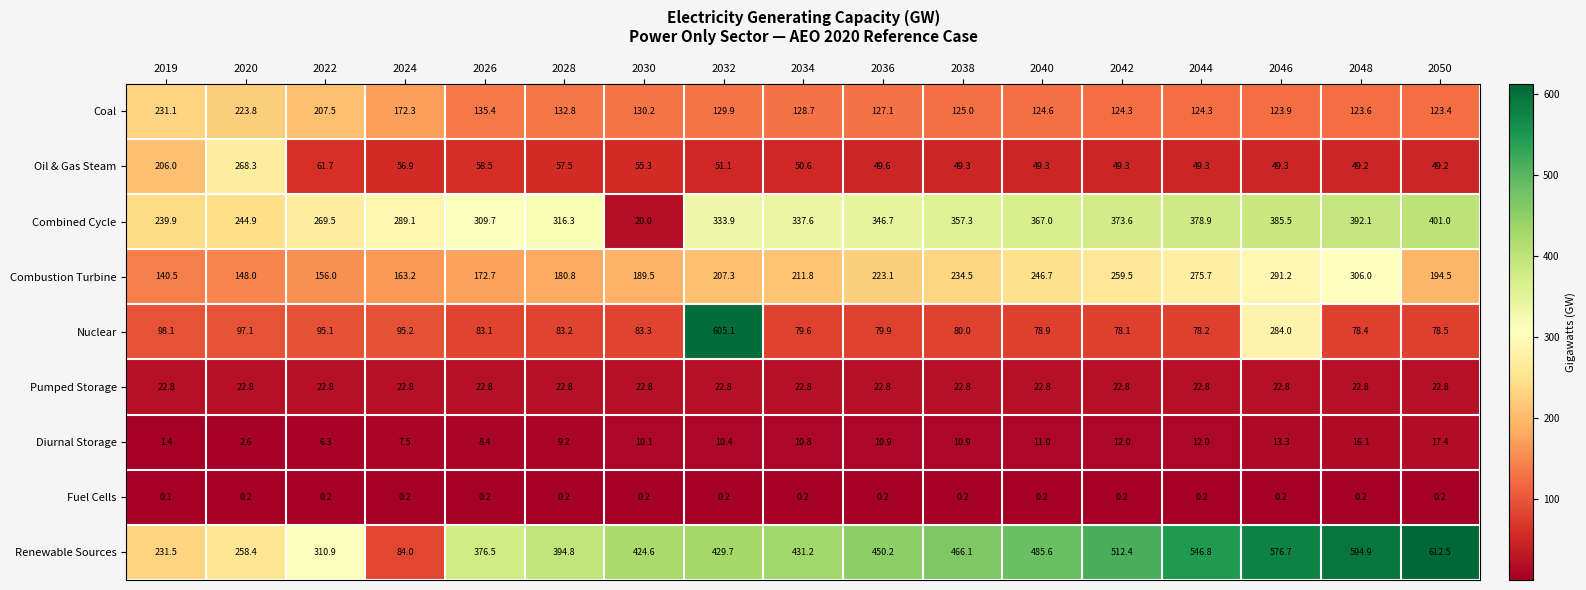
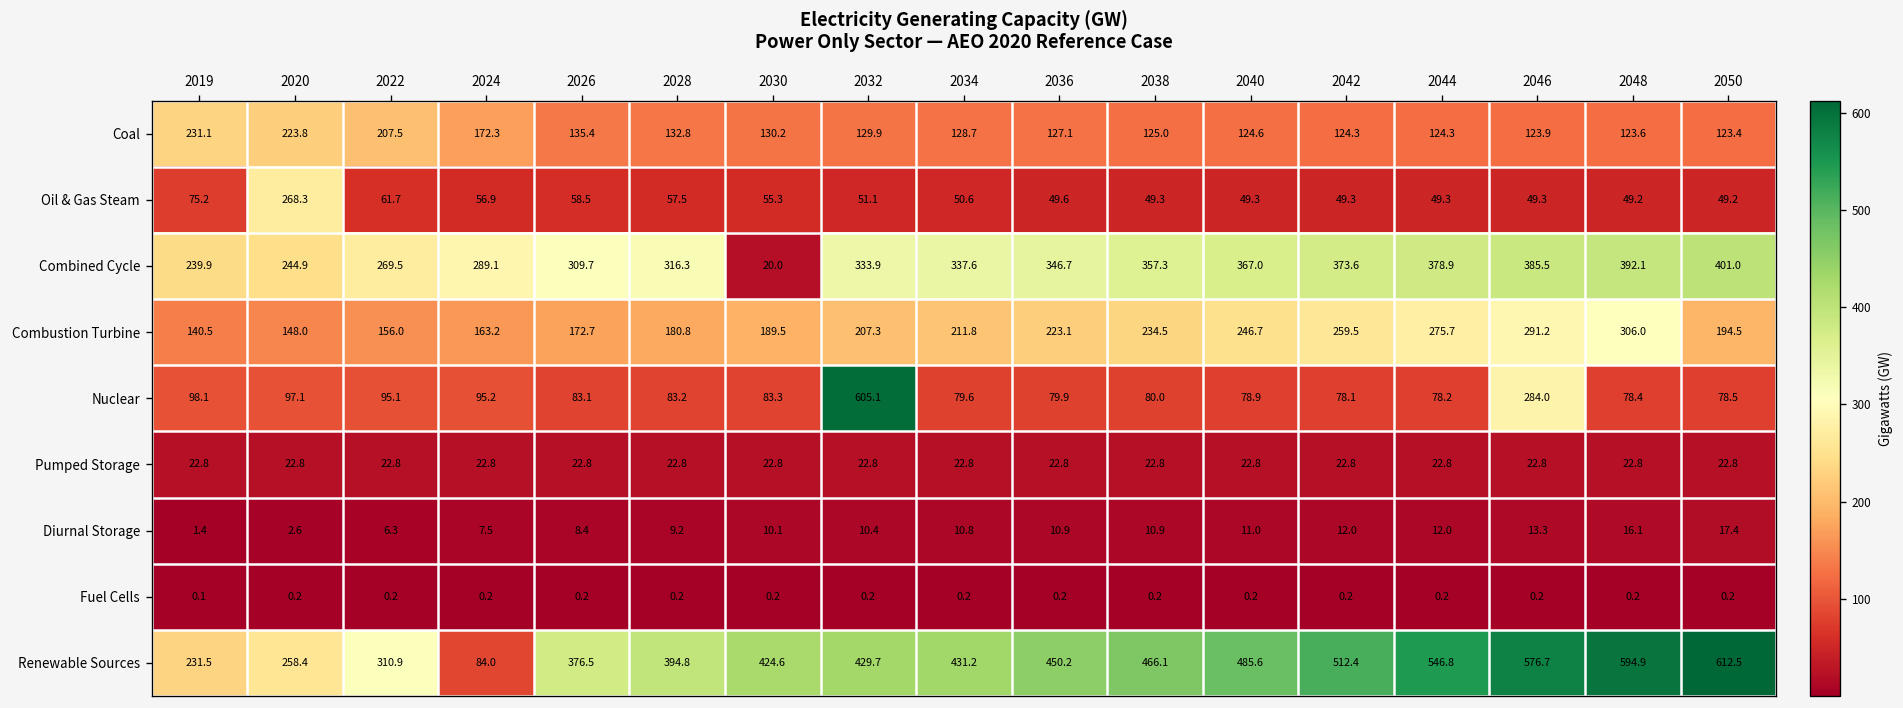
Oil & Gas Steam, 2019: 206.0 -> 75.2
